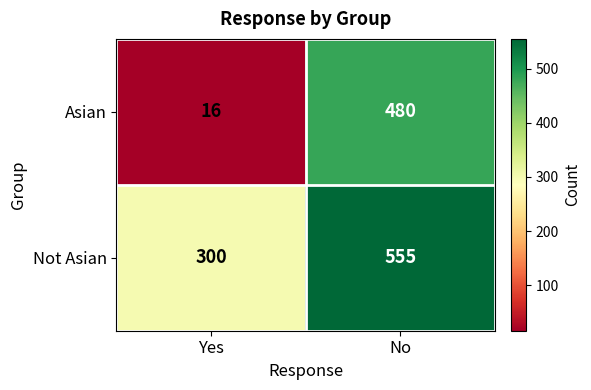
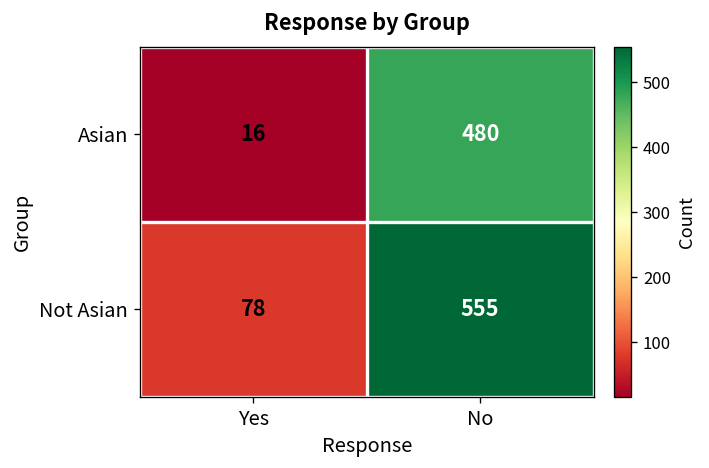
Not Asian, Yes: 300 -> 78
